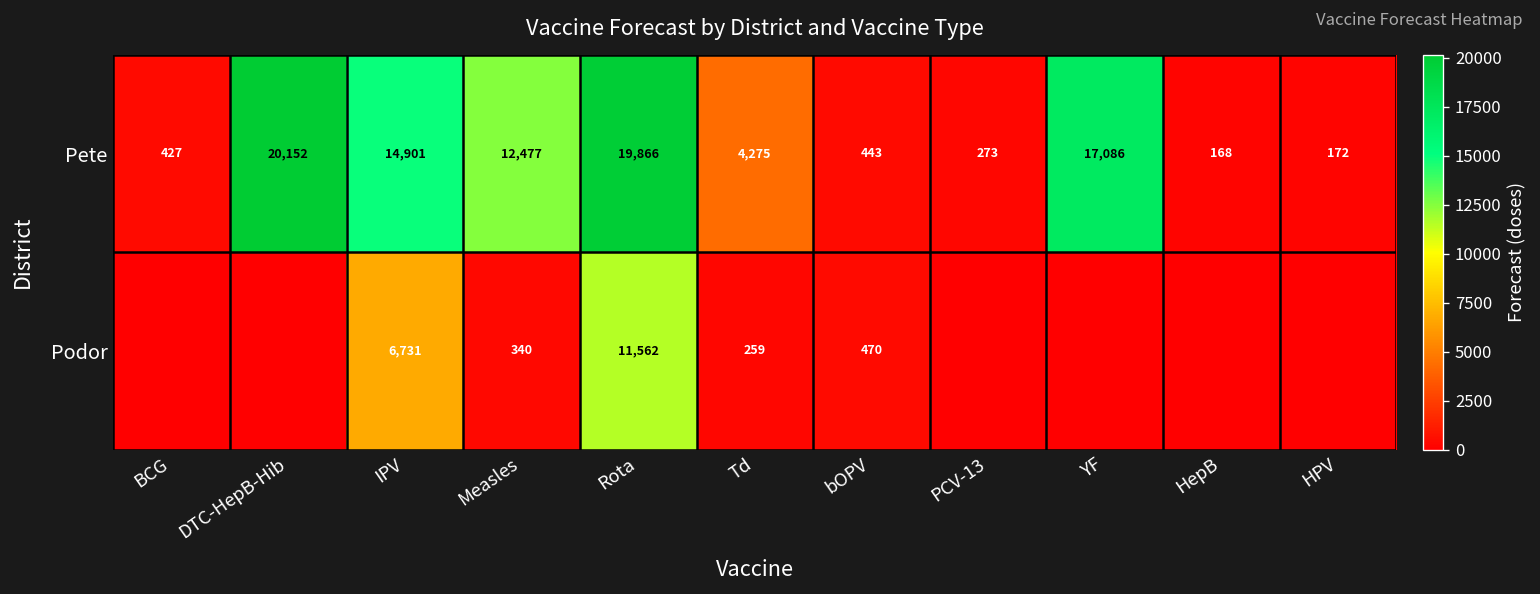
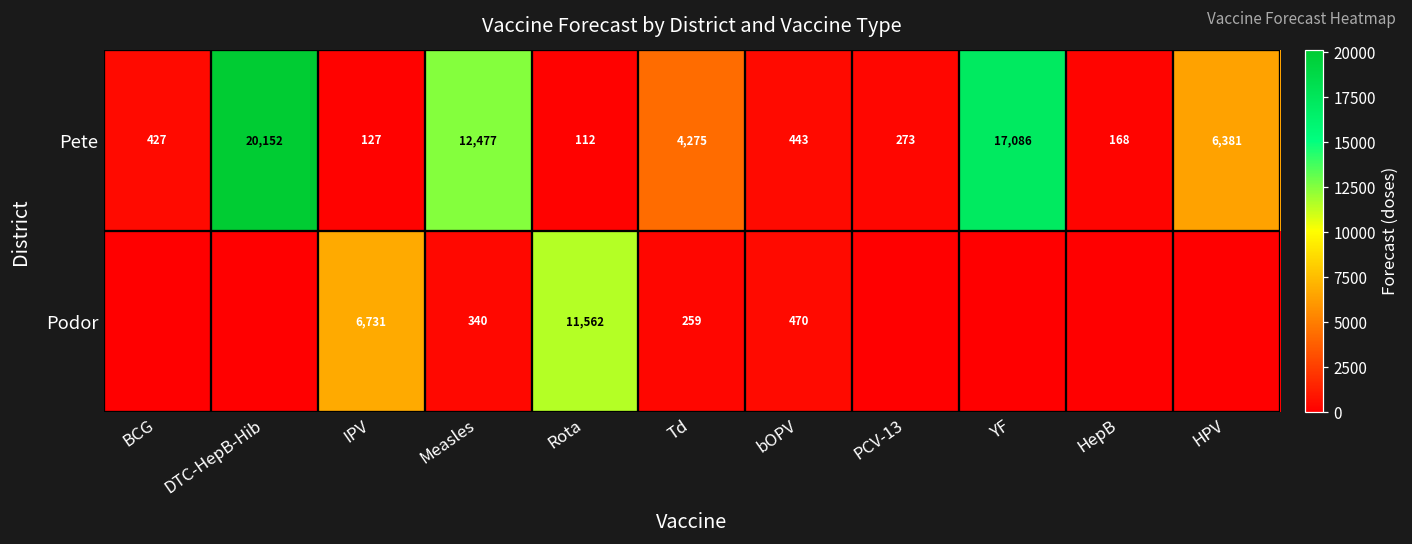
Pete, IPV: 14,901 -> 127
Pete, Rota: 19,866 -> 112
Pete, HPV: 172 -> 6,381
